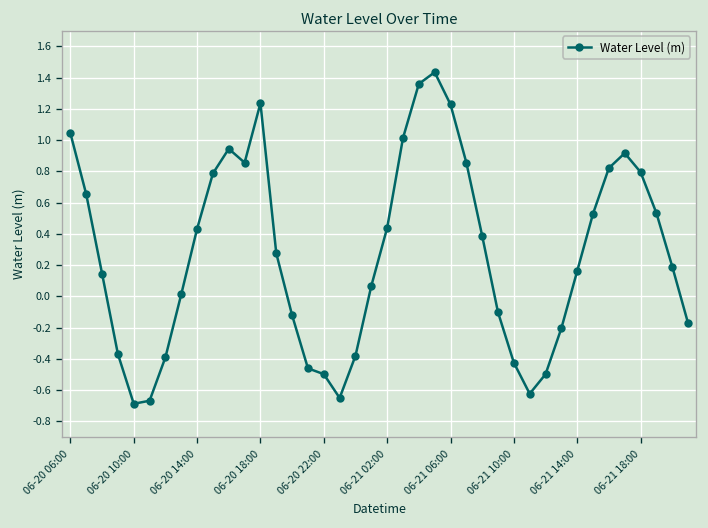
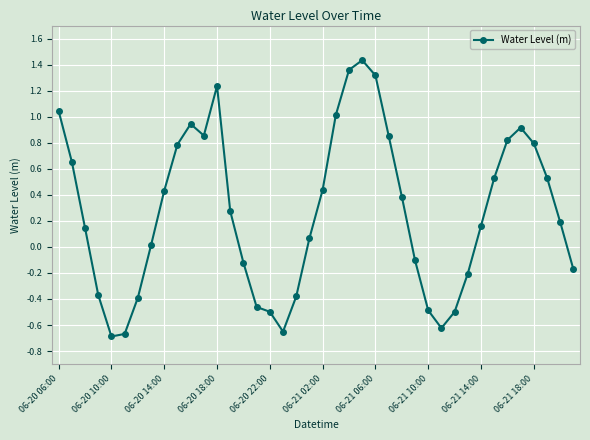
06-21 06:00: 1.23 -> 1.32
06-21 10:00: -0.43 -> -0.49
